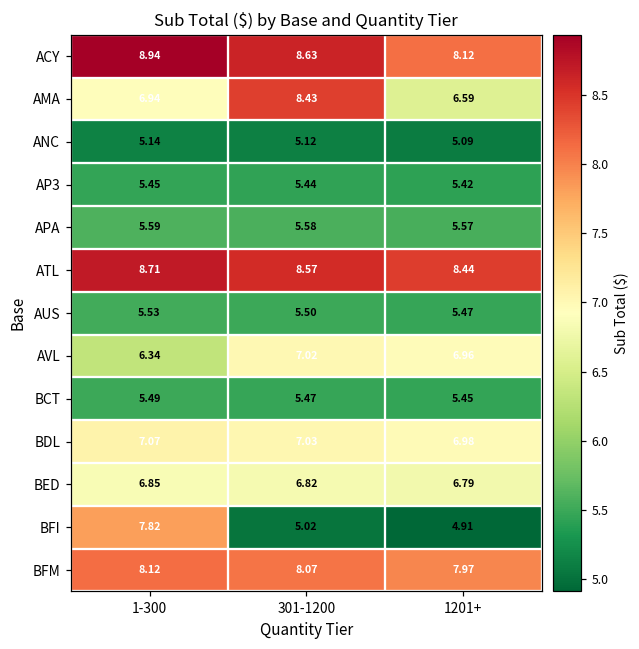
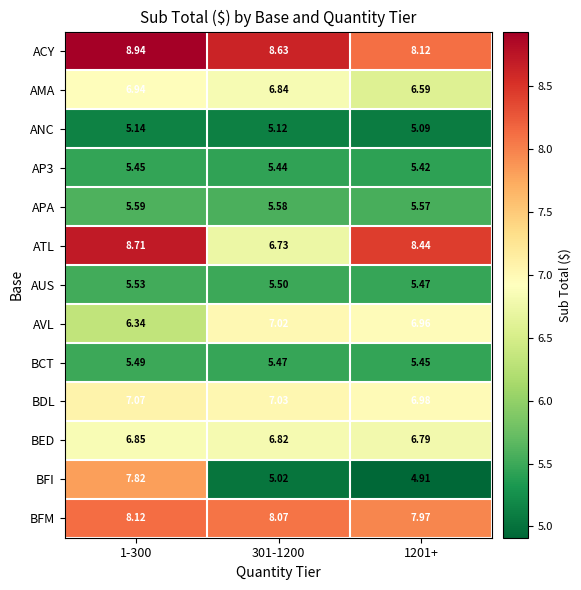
AMA, 301-1200: 8.43 -> 6.84
ATL, 301-1200: 8.57 -> 6.73
